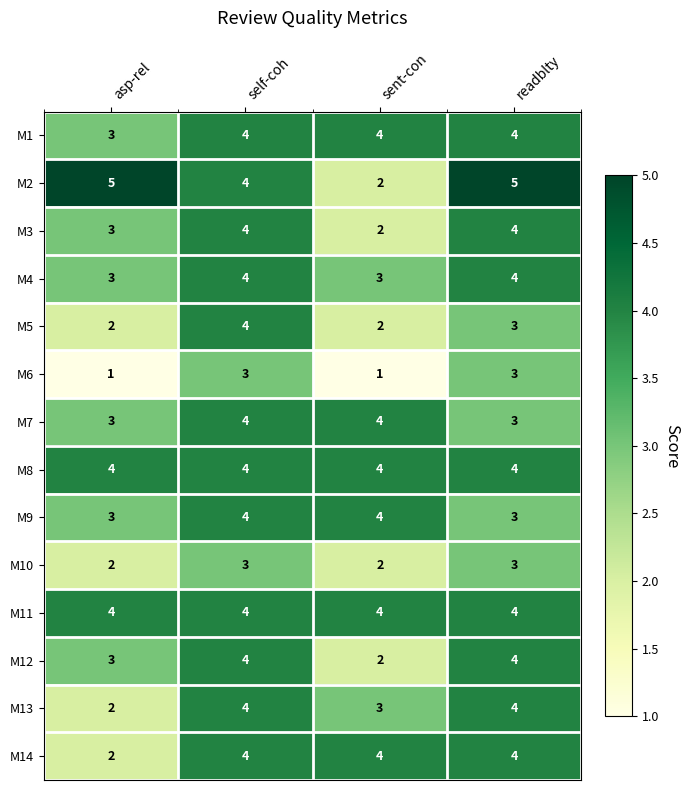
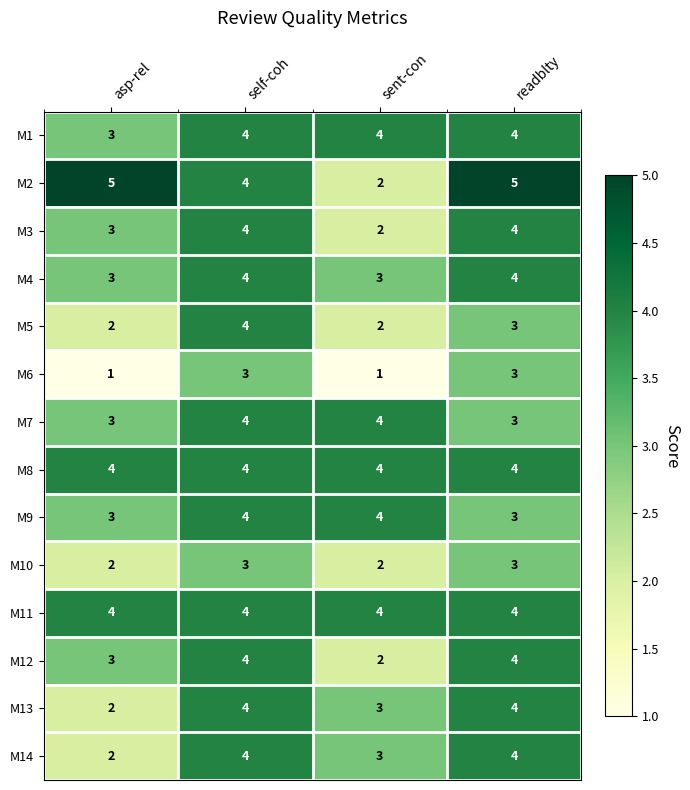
M14, sent-con: 4 -> 3
